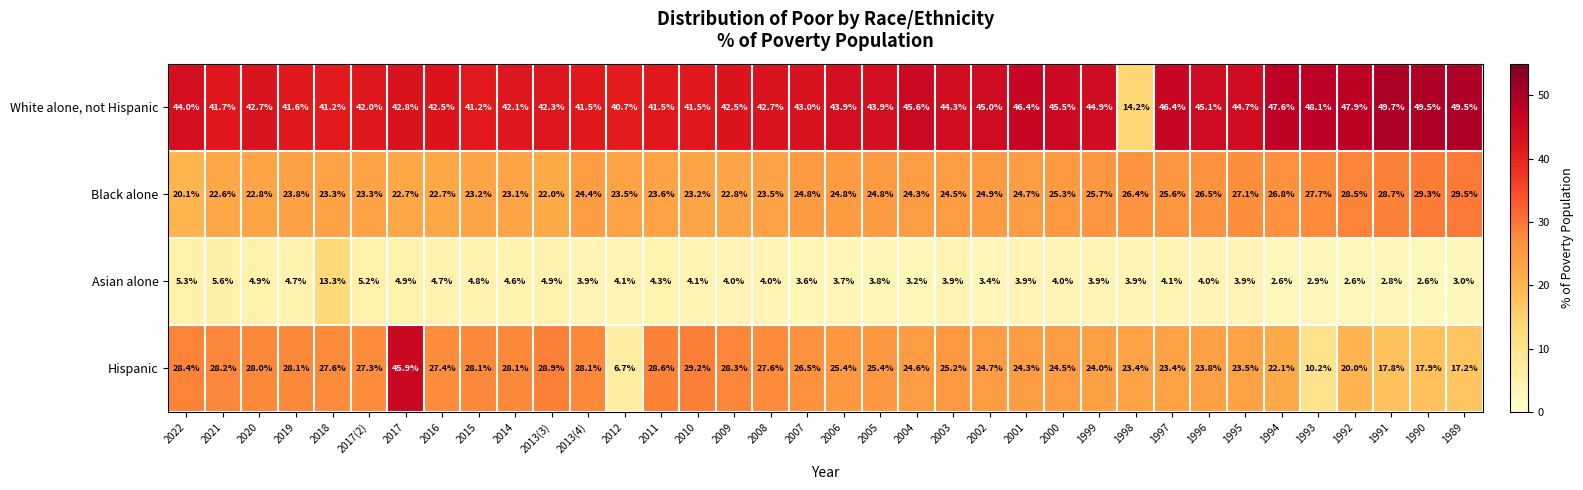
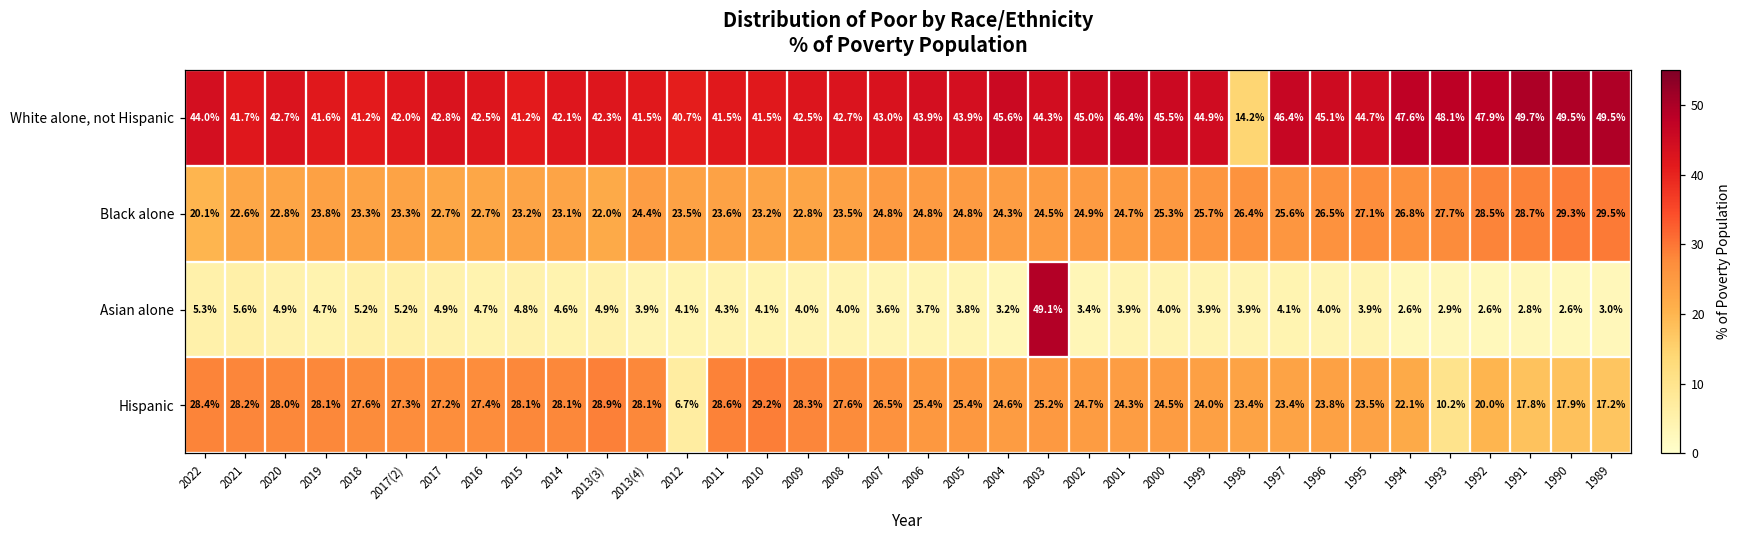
Asian alone, 2018: 13.3% -> 5.2%
Asian alone, 2003: 3.9% -> 49.1%
Hispanic, 2017: 45.9% -> 27.2%
